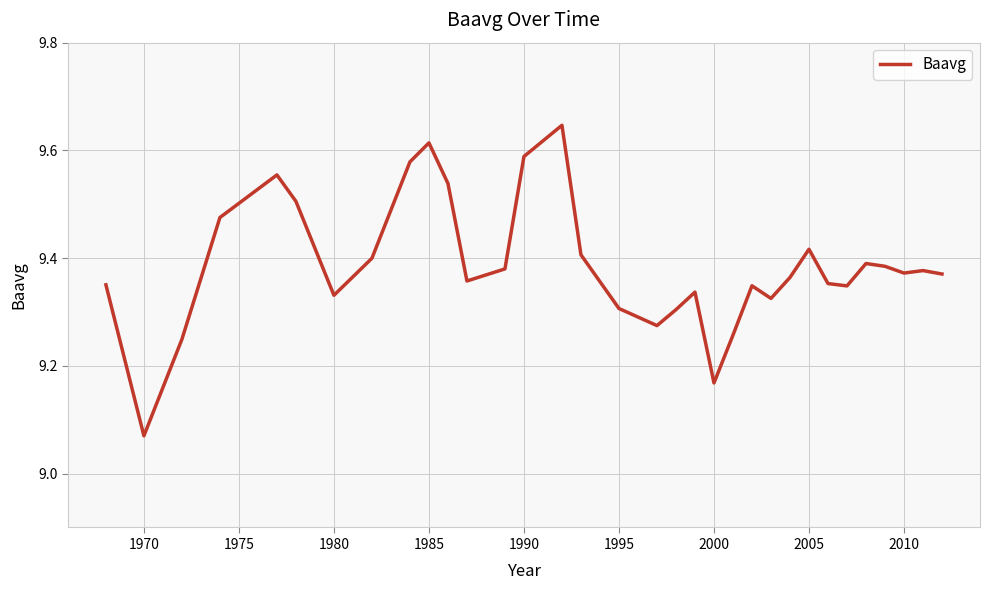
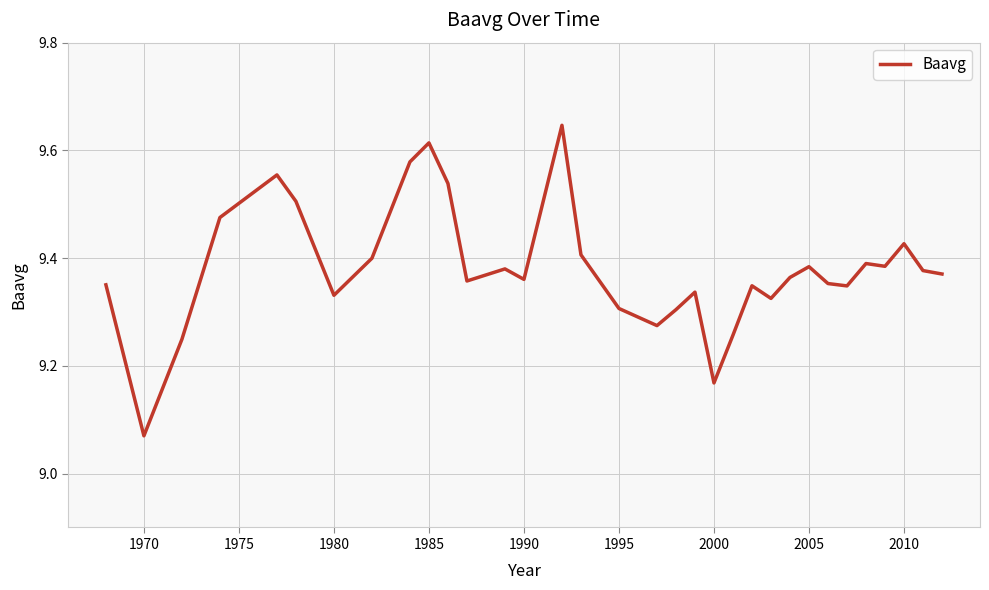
1990: 9.59 -> 9.36
2005: 9.42 -> 9.38
2010: 9.37 -> 9.43
